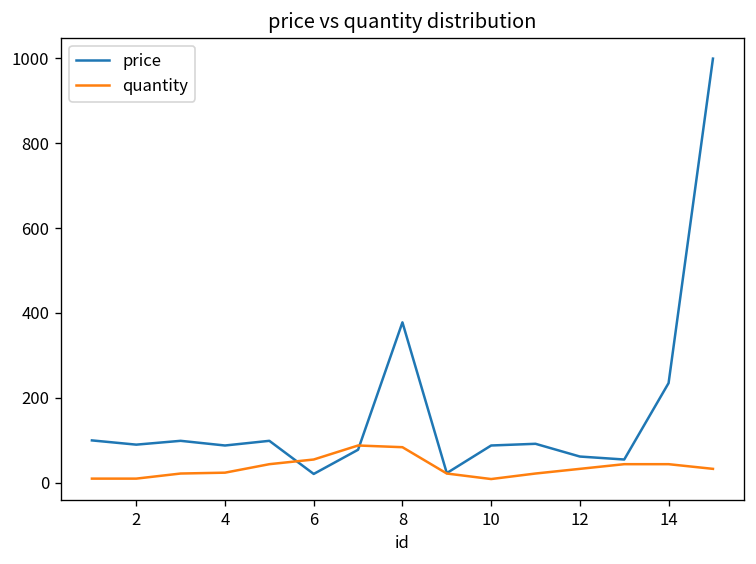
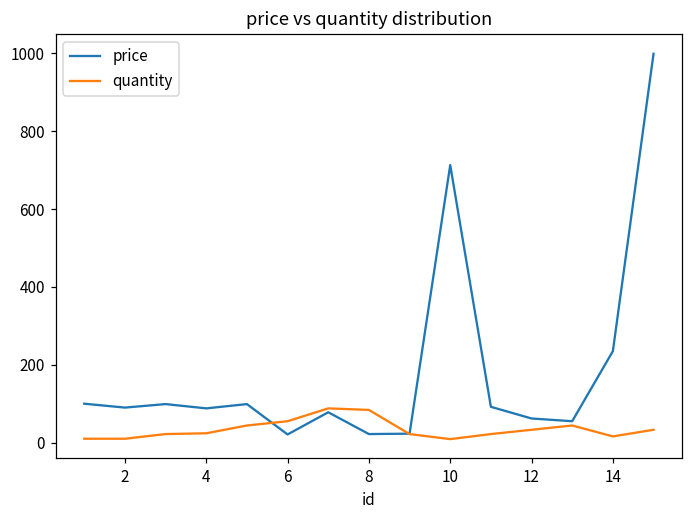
price, 8: 380 -> 20
price, 10: 90 -> 710
quantity, 14: 40 -> 20
